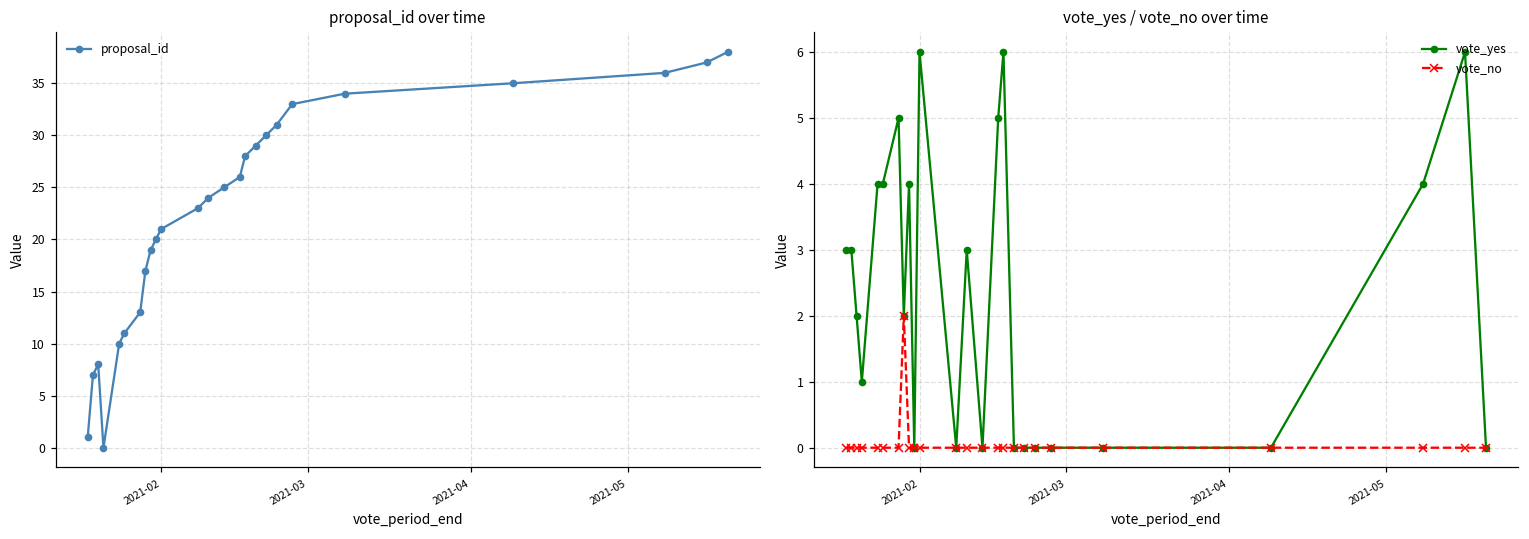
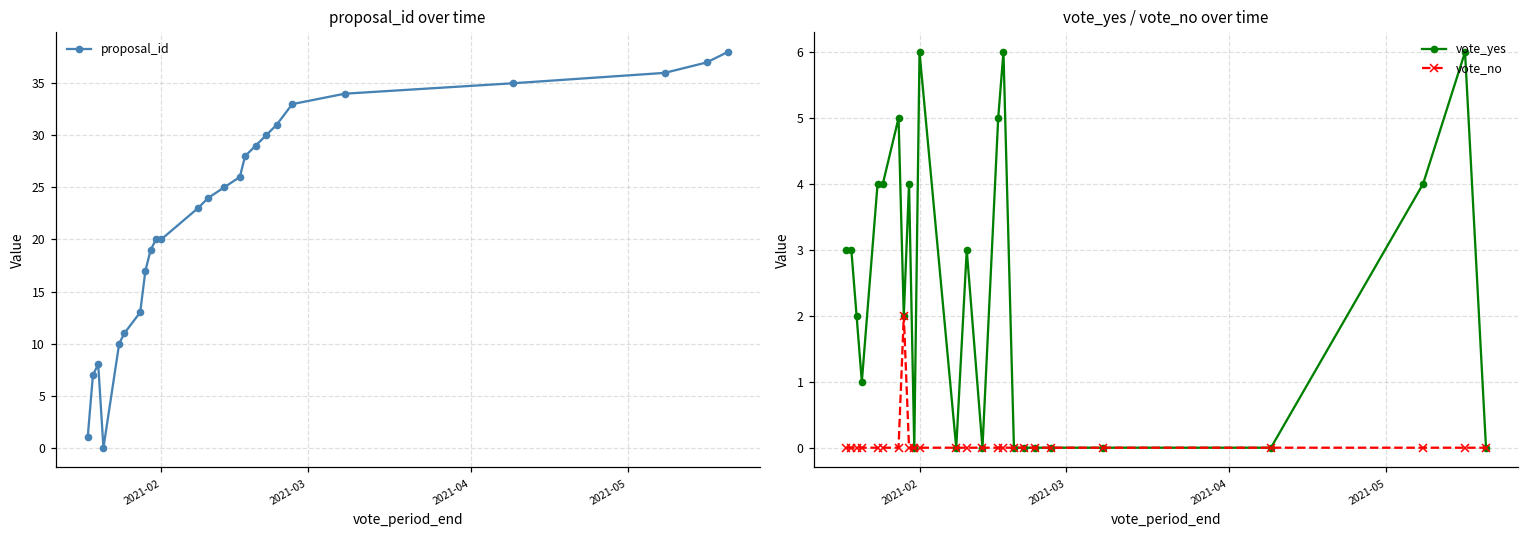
proposal_id over time, 2021-02: 21 -> 20
